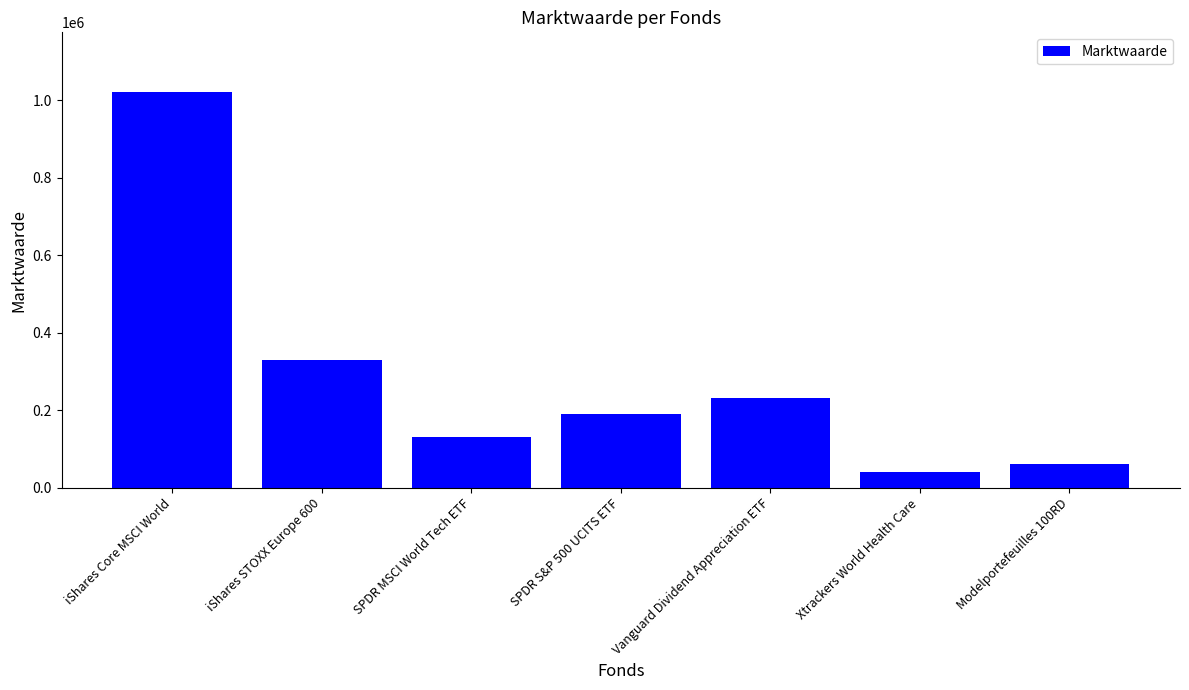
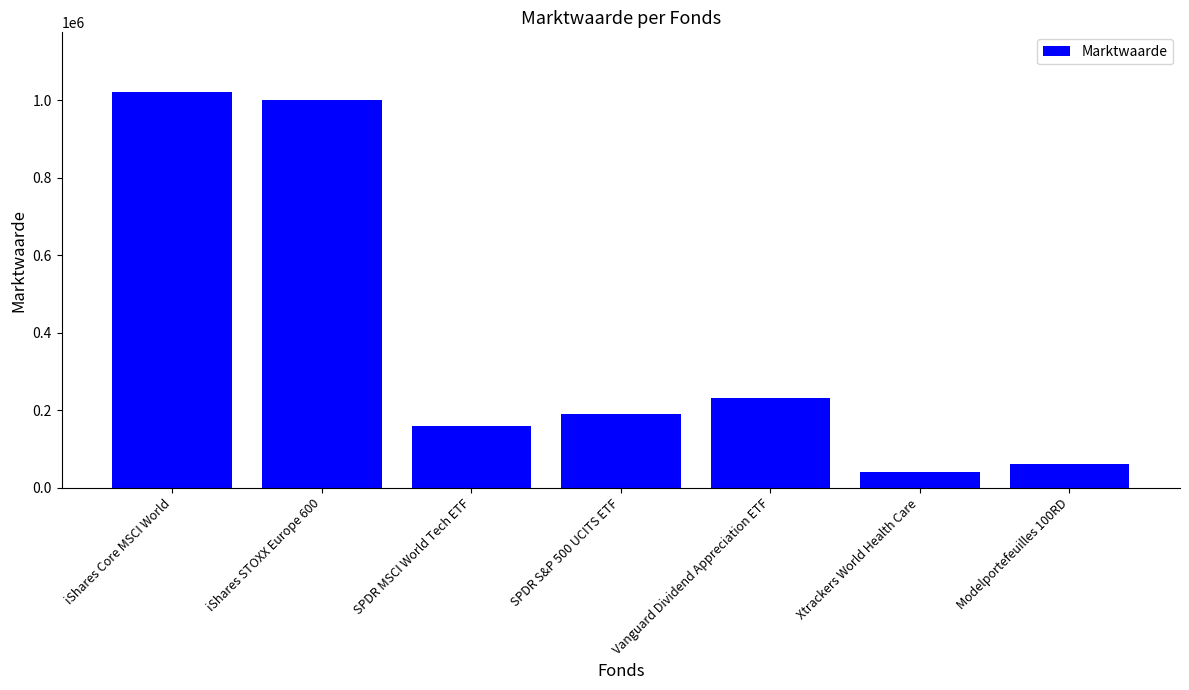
iShares STOXX Europe 600: 330000 -> 1000000
SPDR MSCI World Tech ETF: 130000 -> 160000
